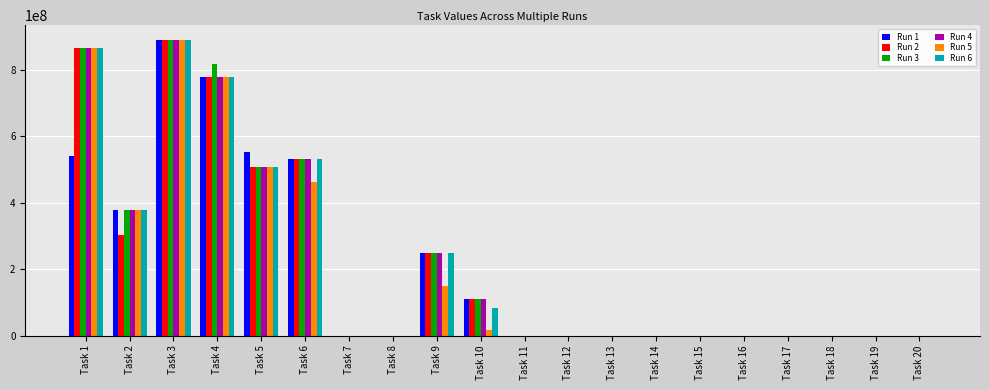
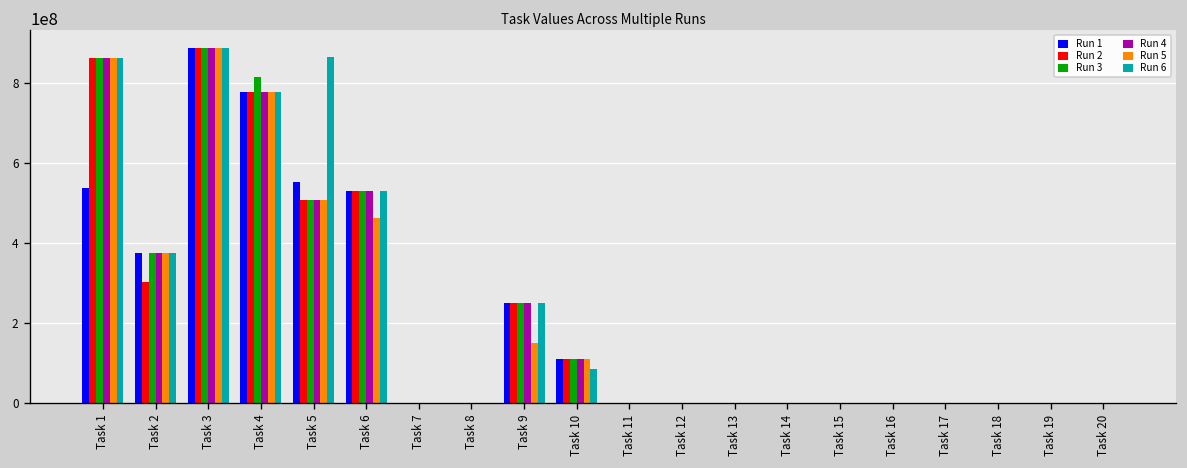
Run 6, Task 5: 510000000 -> 870000000
Run 5, Task 10: 20000000 -> 110000000
